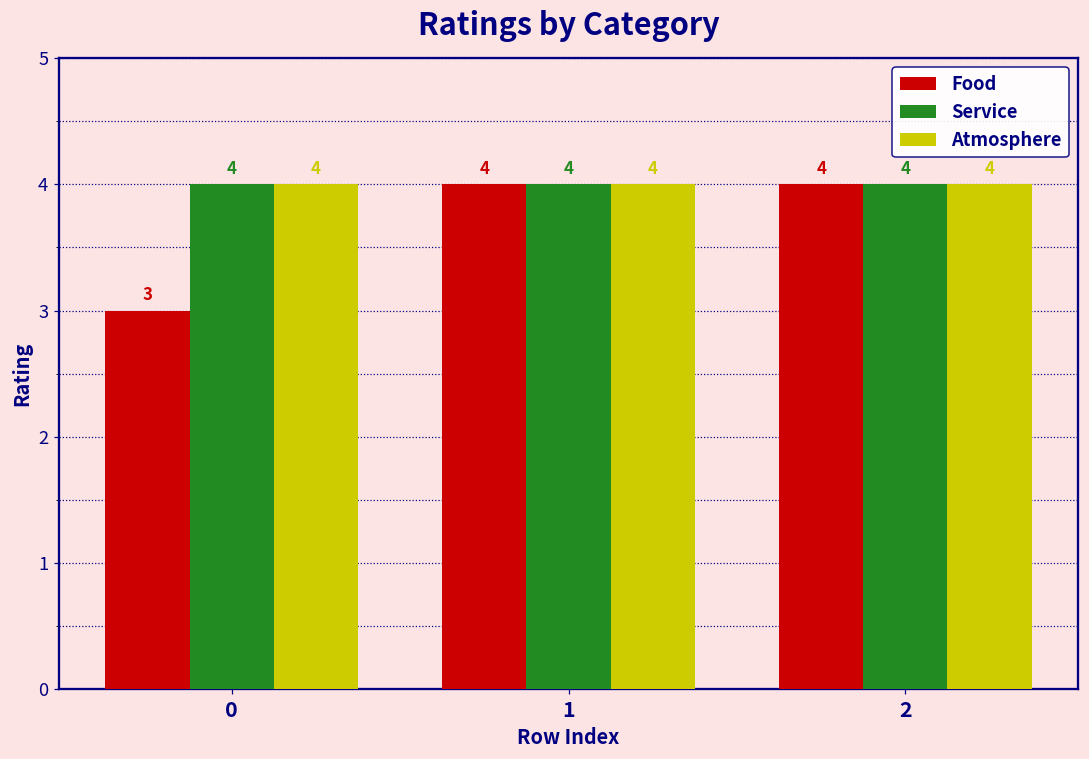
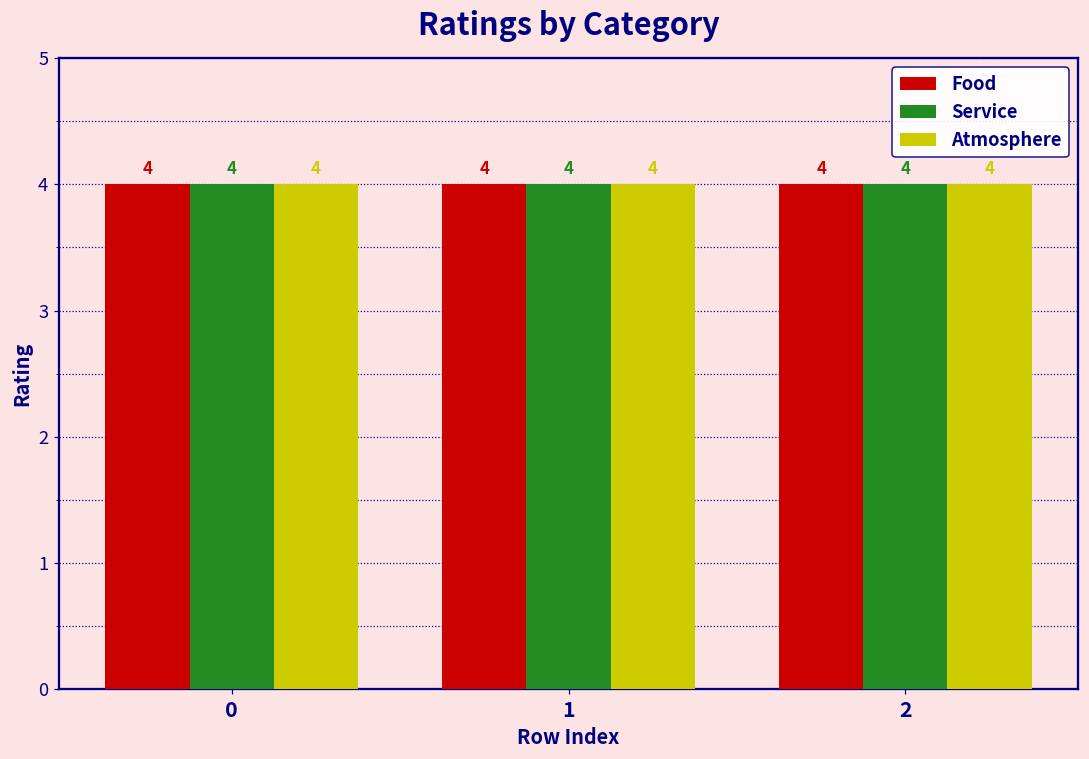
Food, 0: 3 -> 4
